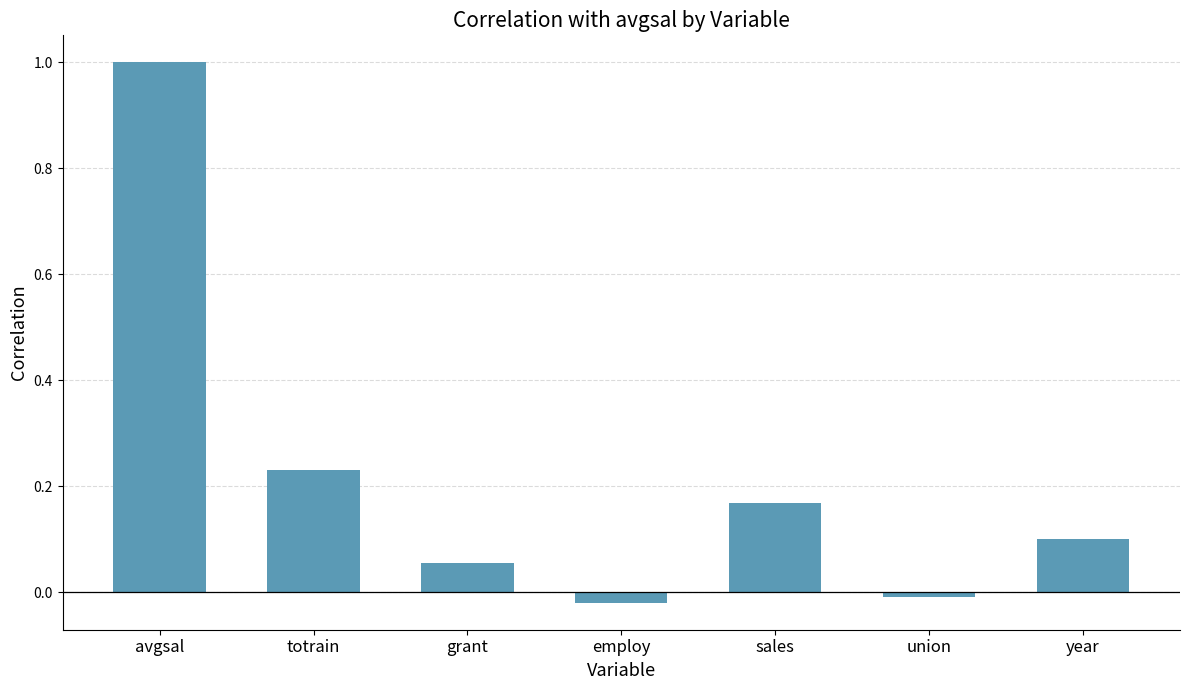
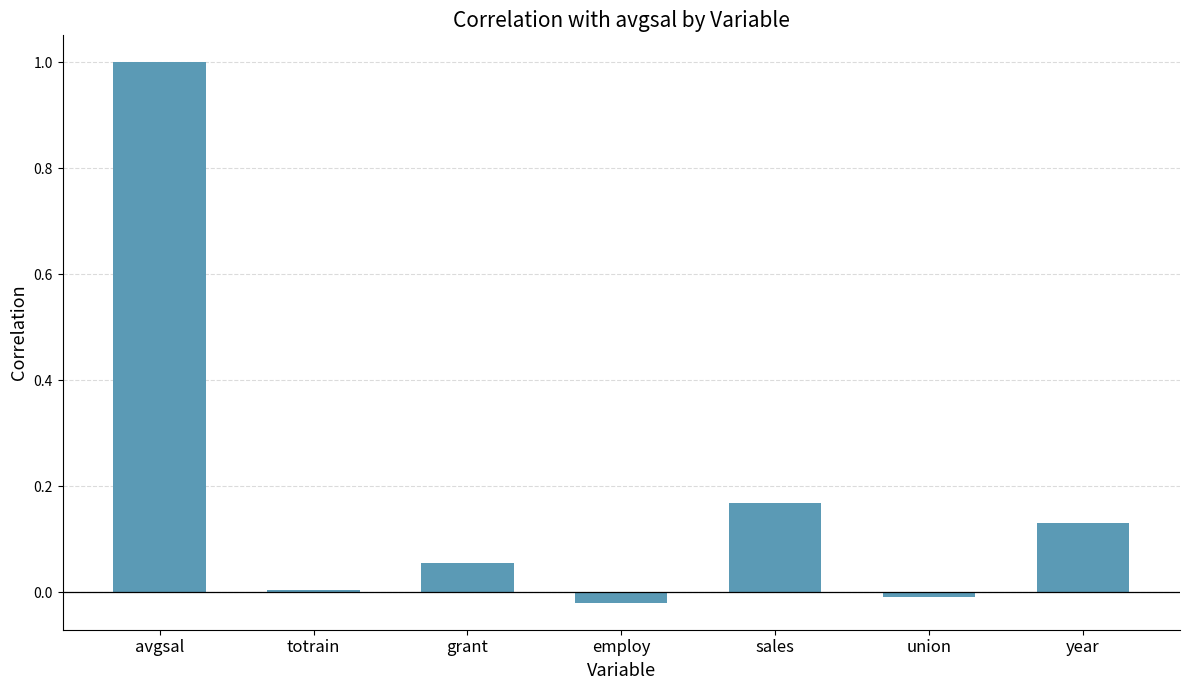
totrain: 0.23 -> 0.01
year: 0.10 -> 0.13
